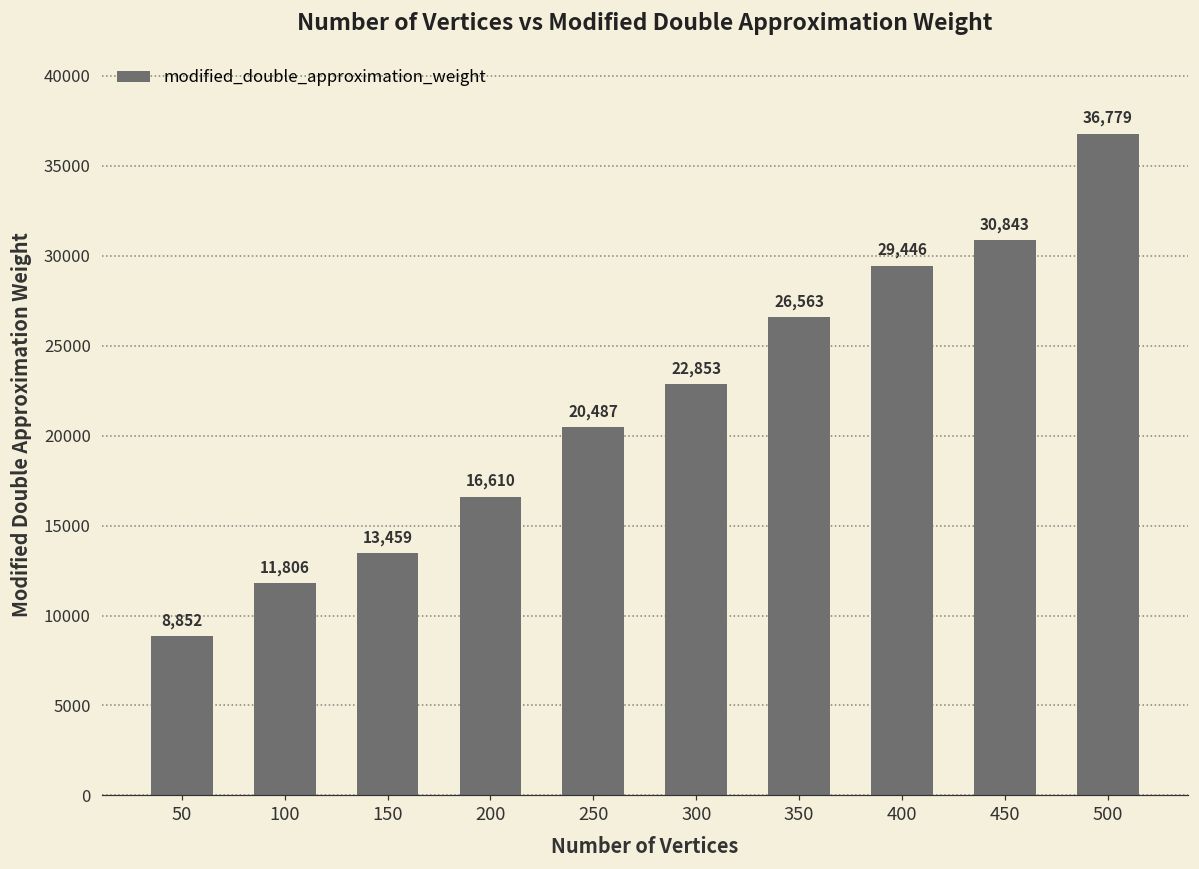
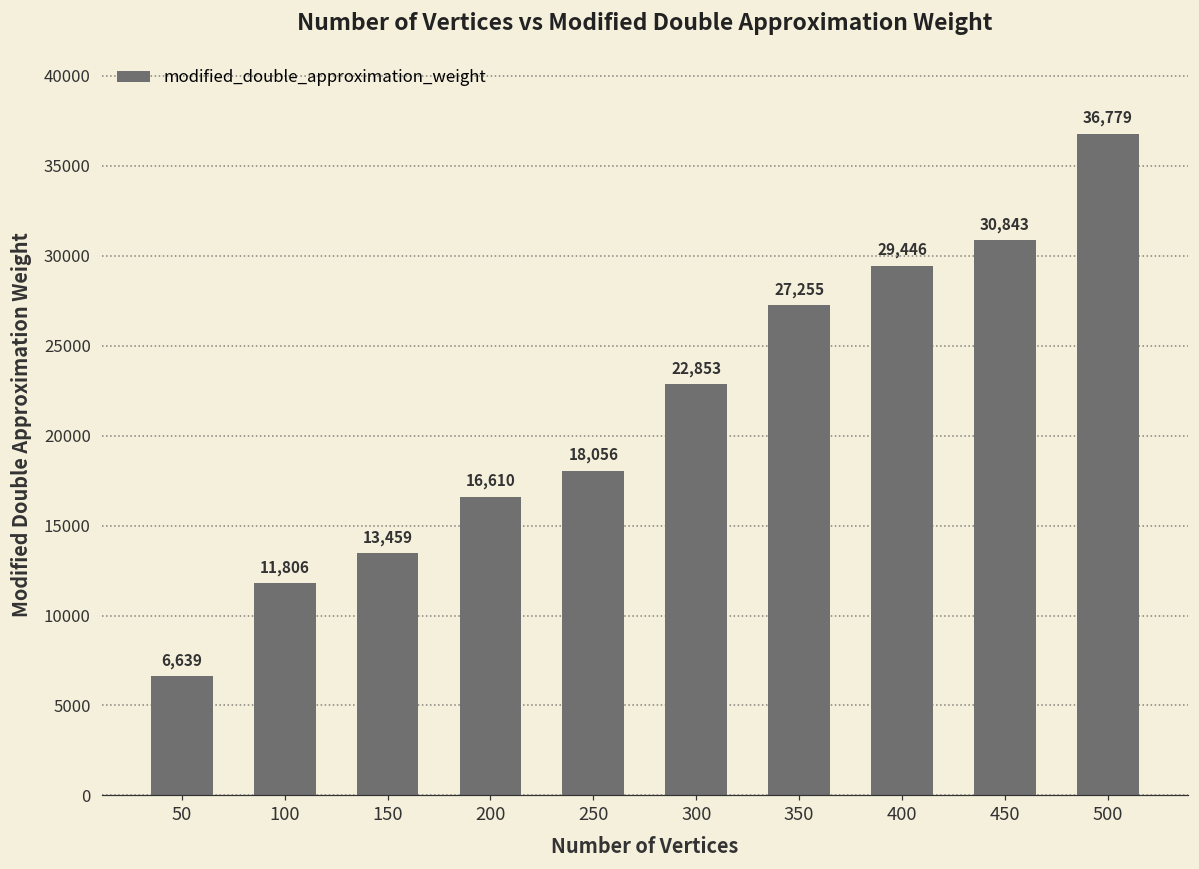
50: 8,852 -> 6,639
250: 20,487 -> 18,056
350: 26,563 -> 27,255
